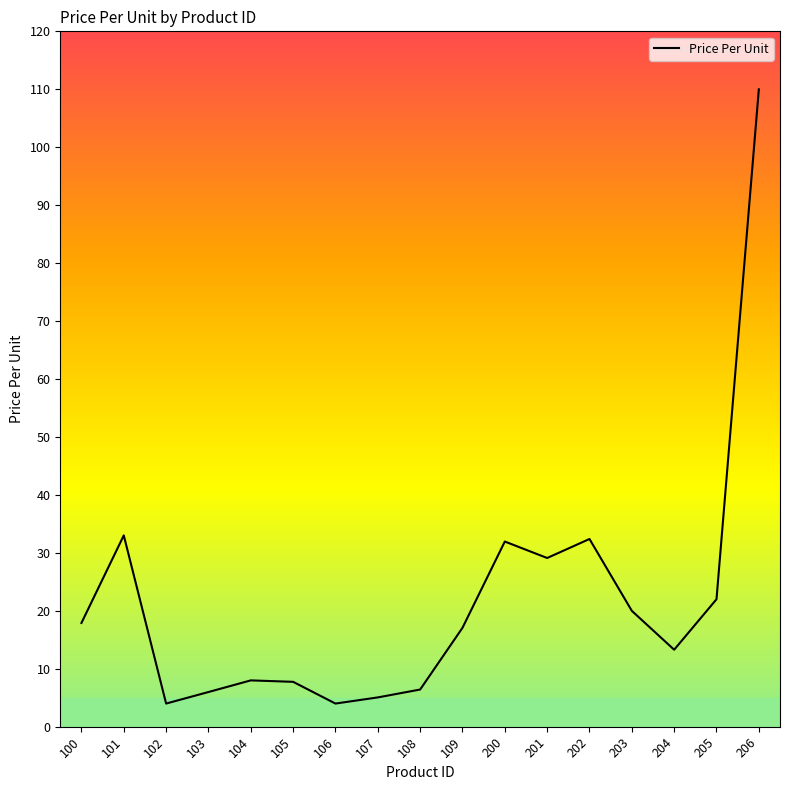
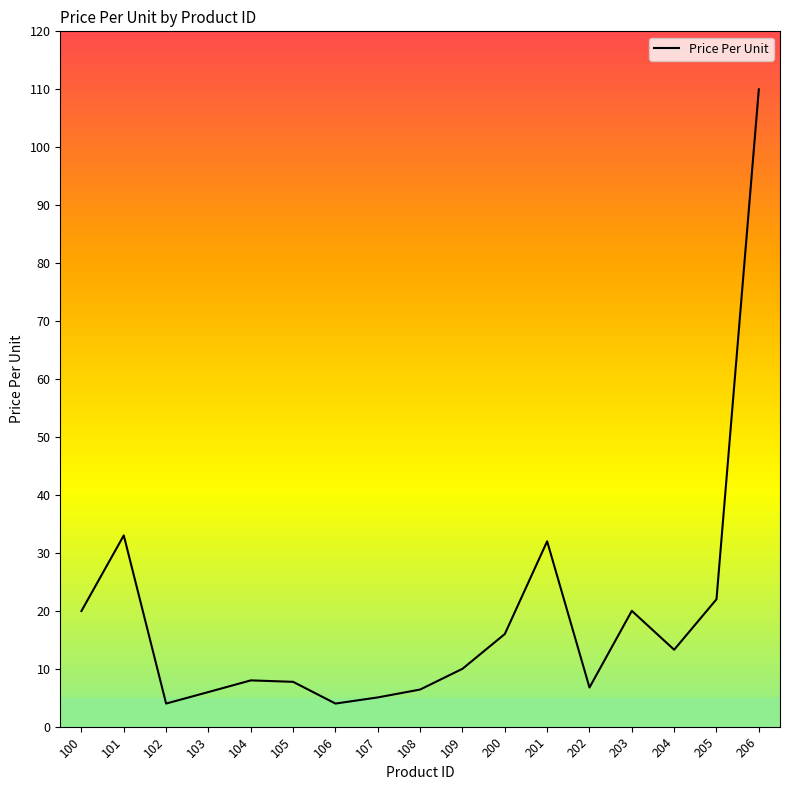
100: 18 -> 20
109: 17 -> 10
200: 32 -> 16
201: 29 -> 32
202: 32 -> 7
